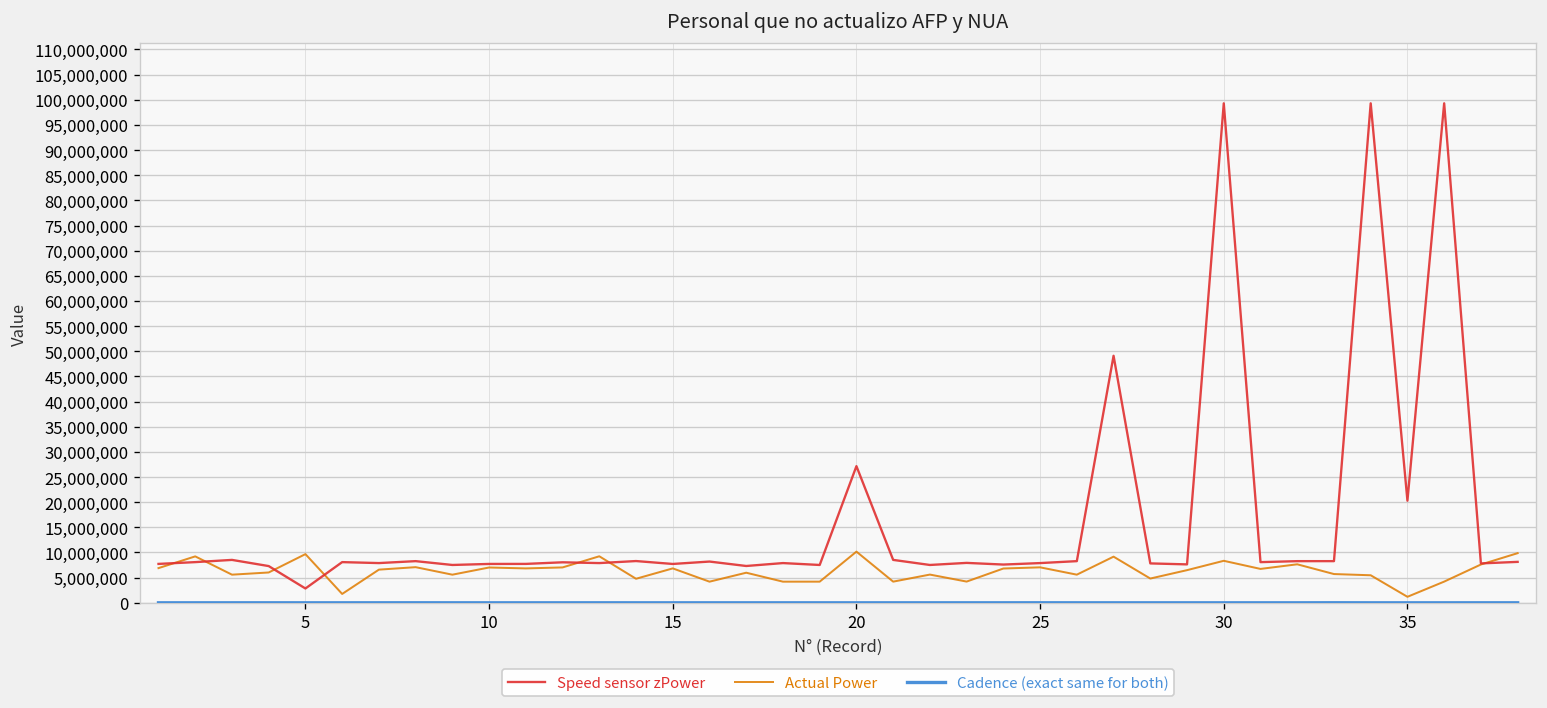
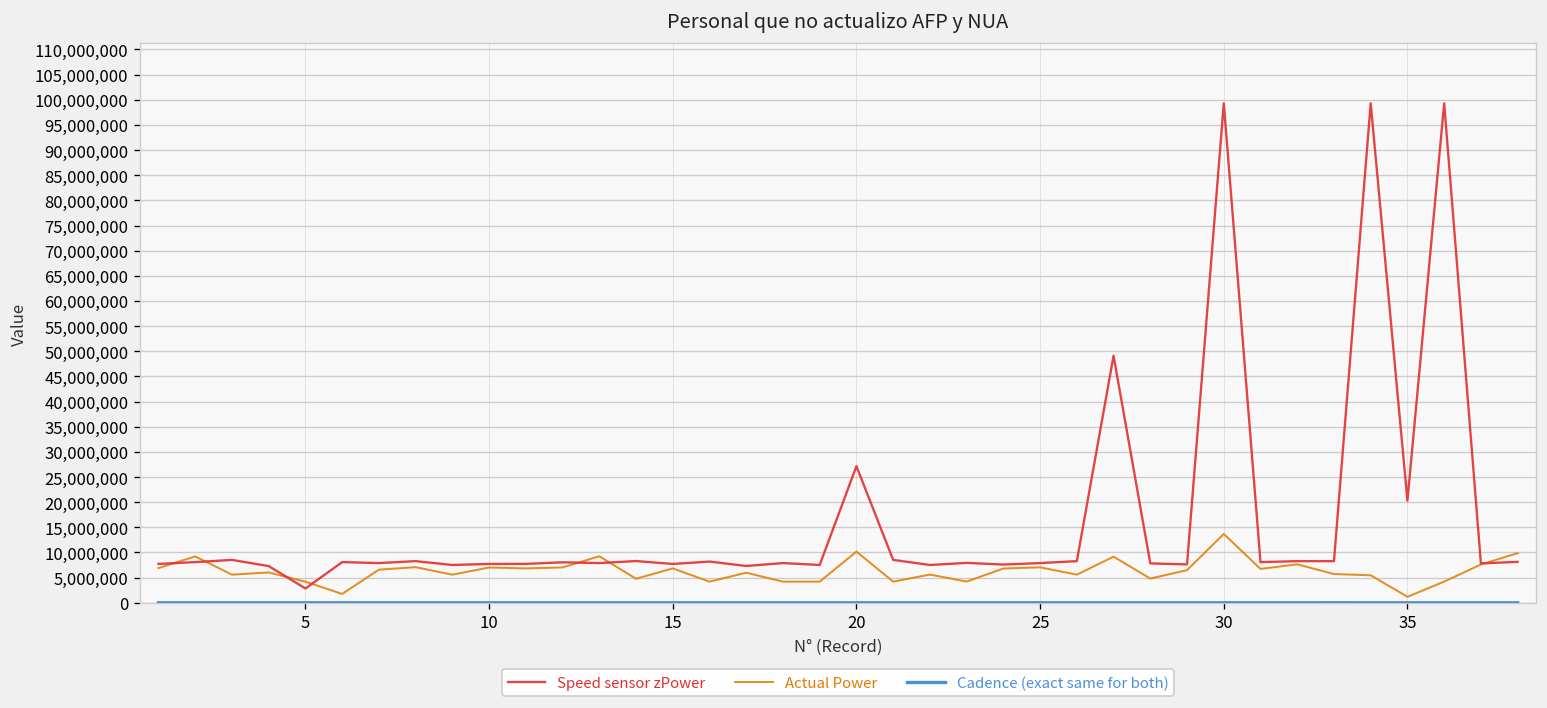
Actual Power, 5: 10,000,000 -> 4,000,000
Actual Power, 30: 8,000,000 -> 14,000,000
